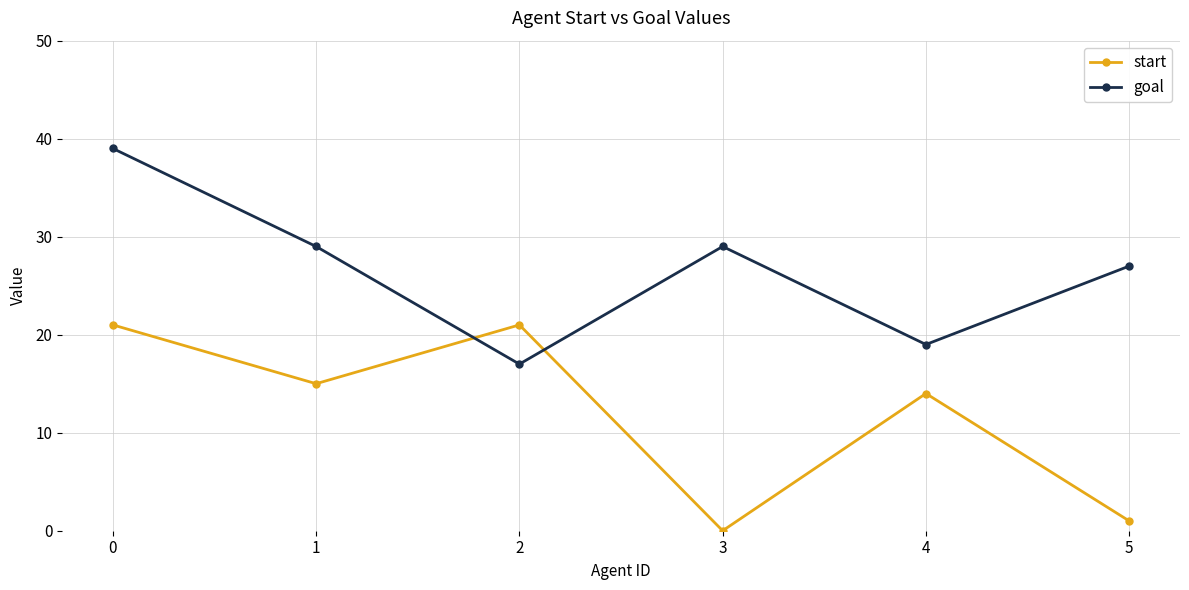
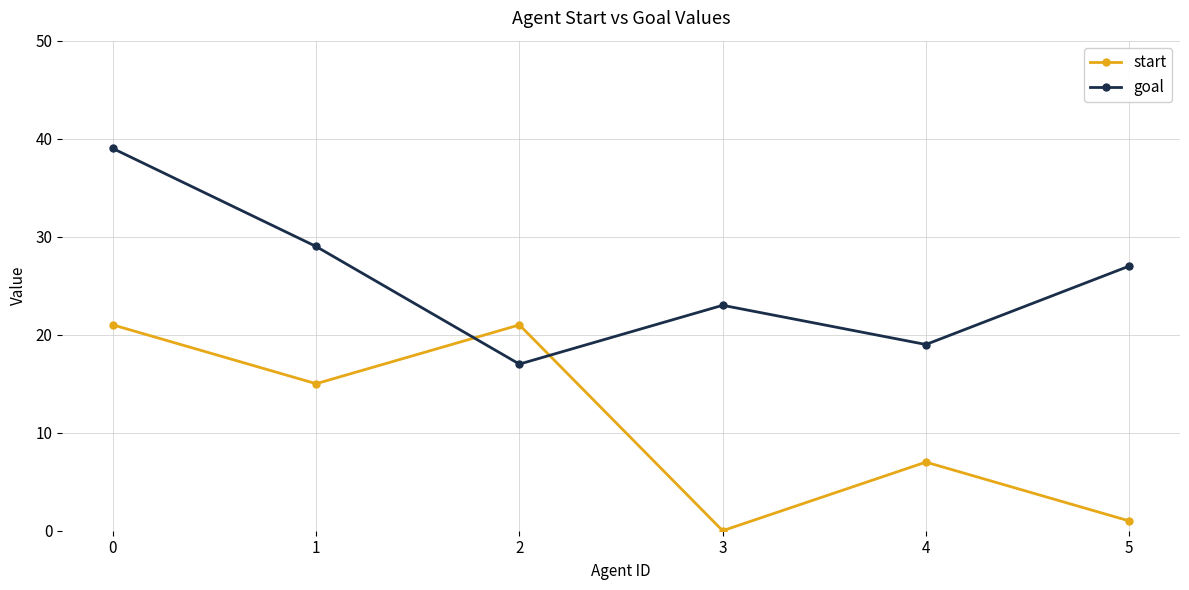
goal, 3: 29 -> 23
start, 4: 14 -> 7
